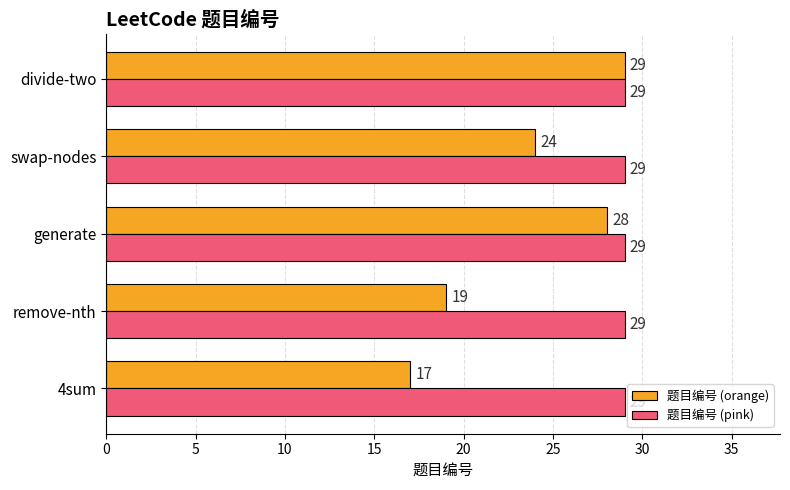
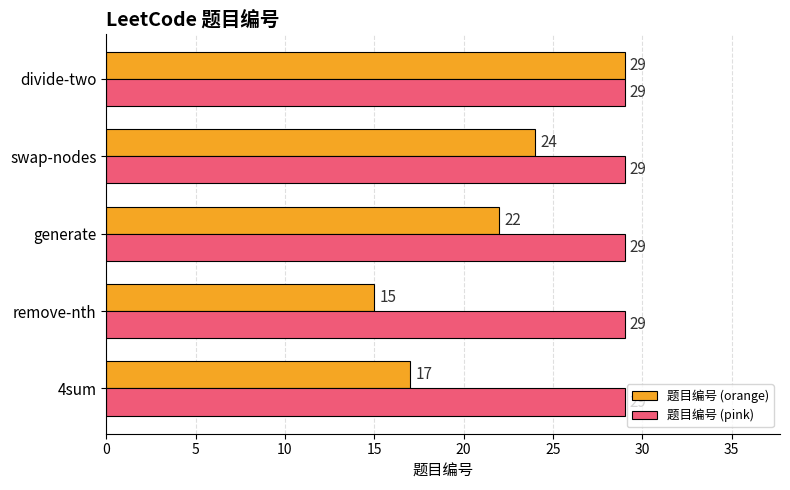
题目编号 (orange), generate: 28 -> 22
题目编号 (orange), remove-nth: 19 -> 15
